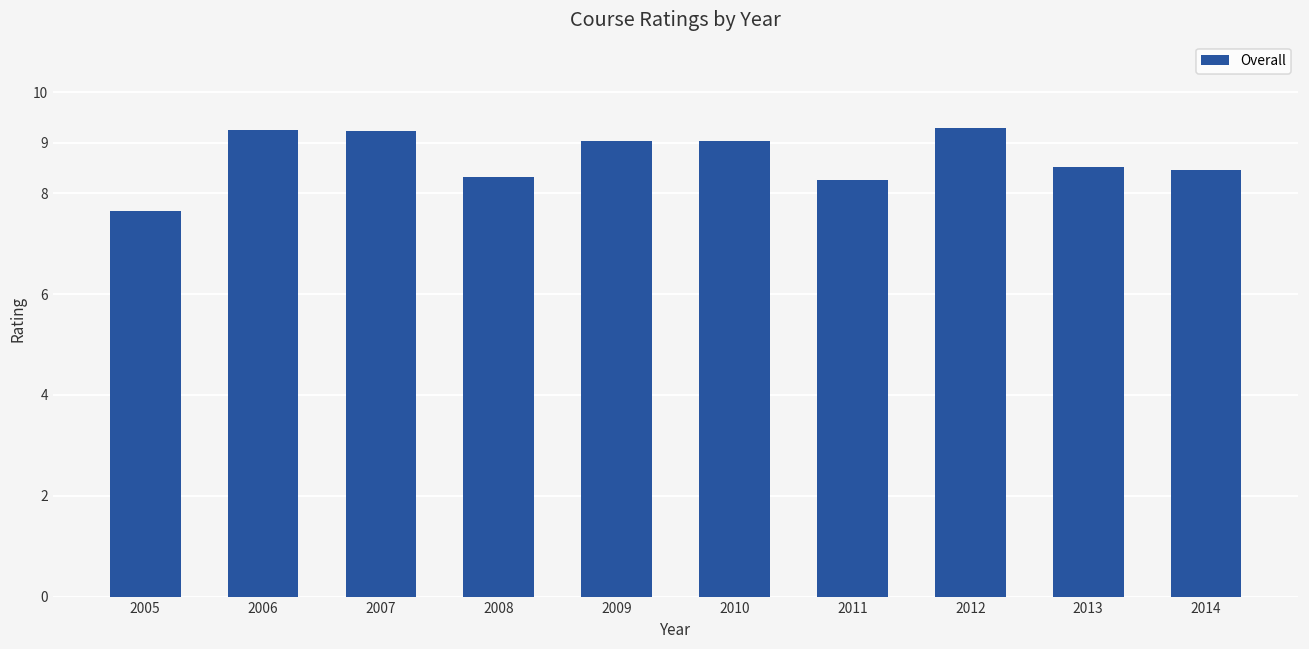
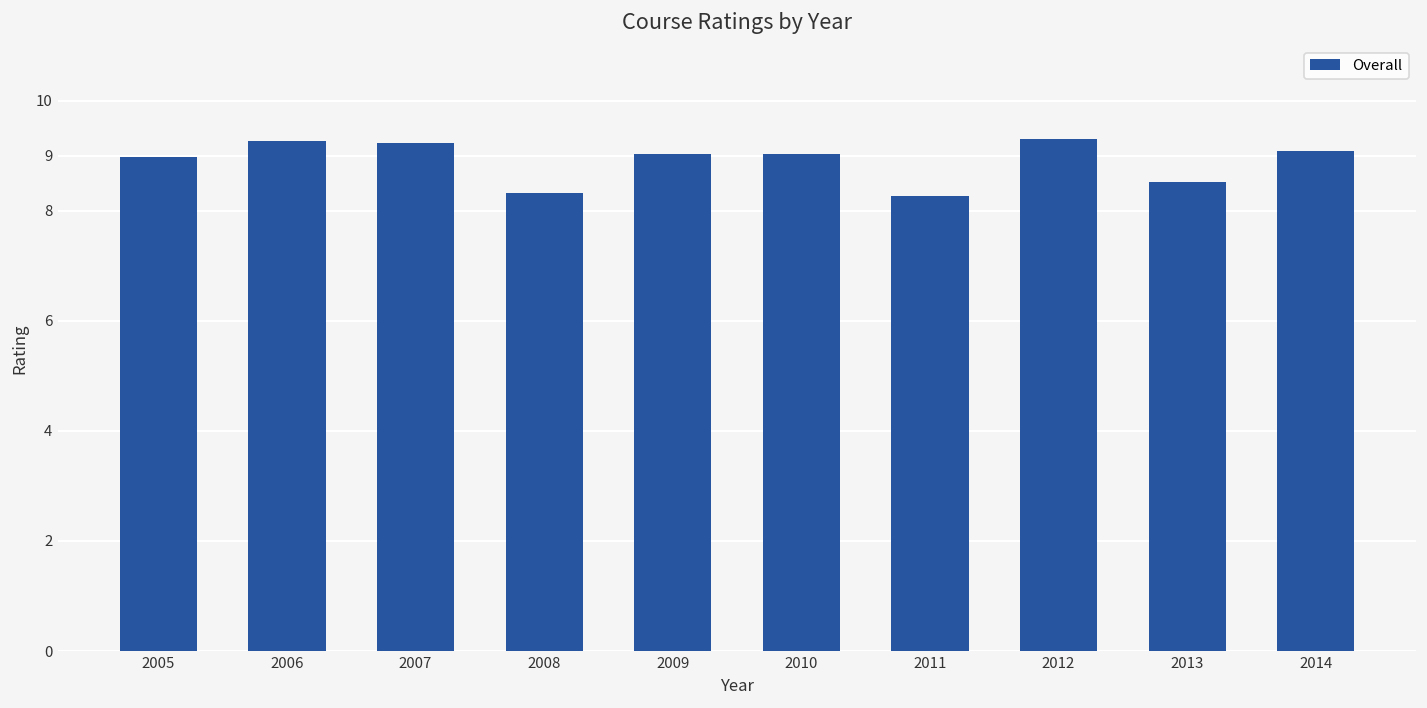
2005: 7.6 -> 9.0
2014: 8.5 -> 9.1
